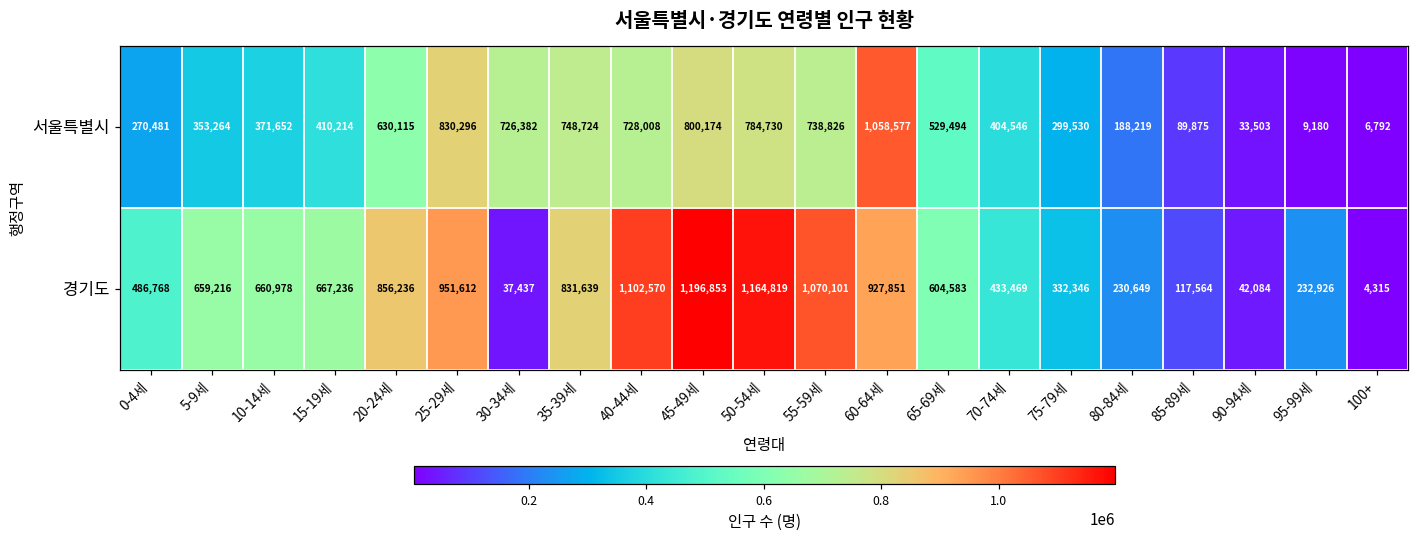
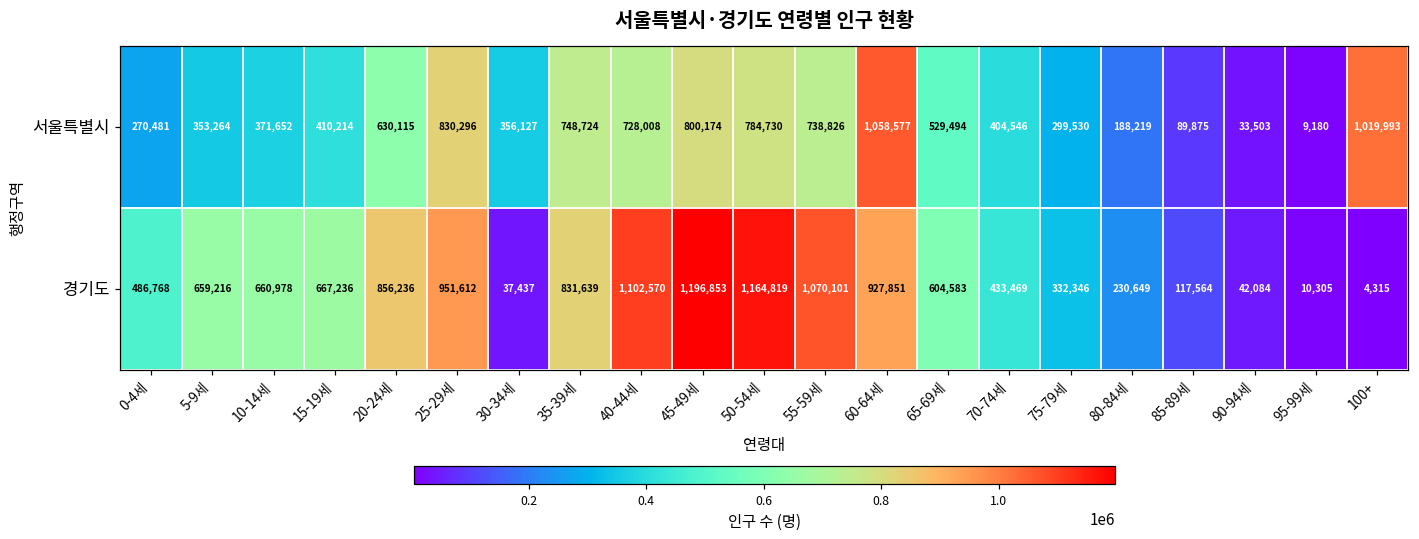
서울특별시, 30-34세: 726,382 -> 356,127
서울특별시, 100+: 6,792 -> 1,019,993
경기도, 95-99세: 232,926 -> 10,305
